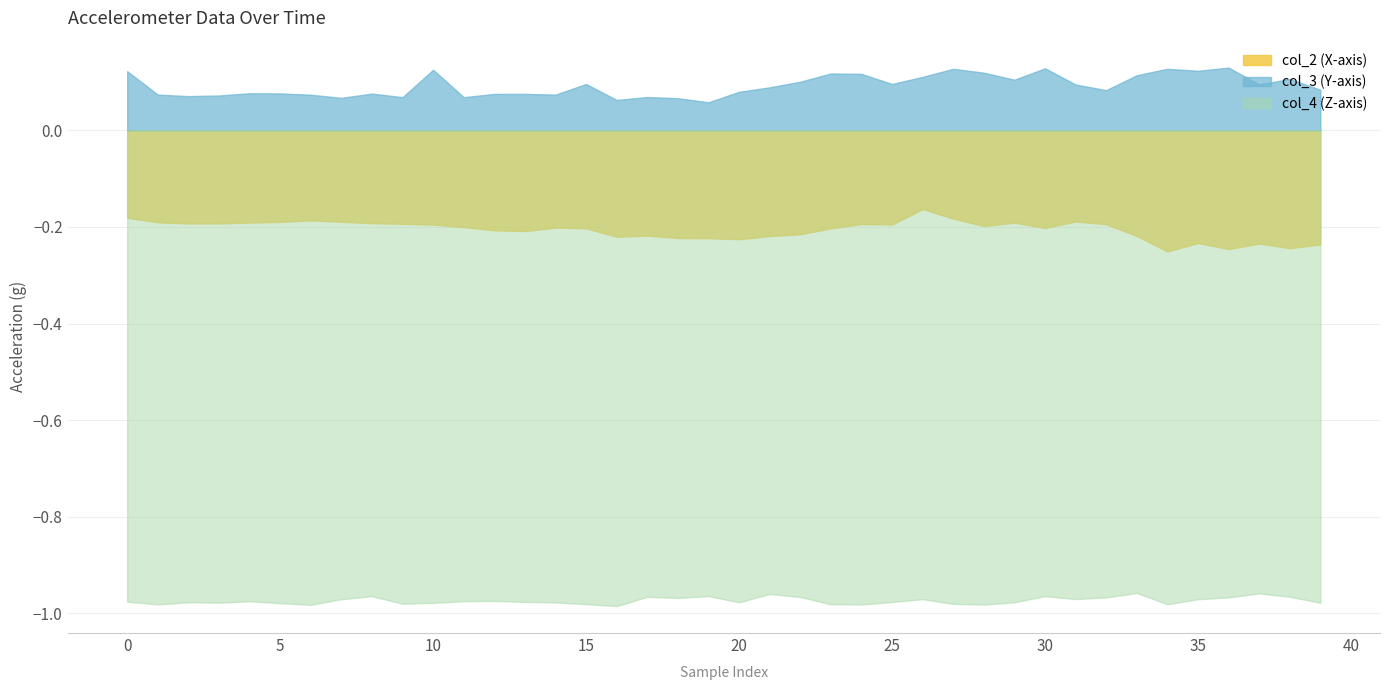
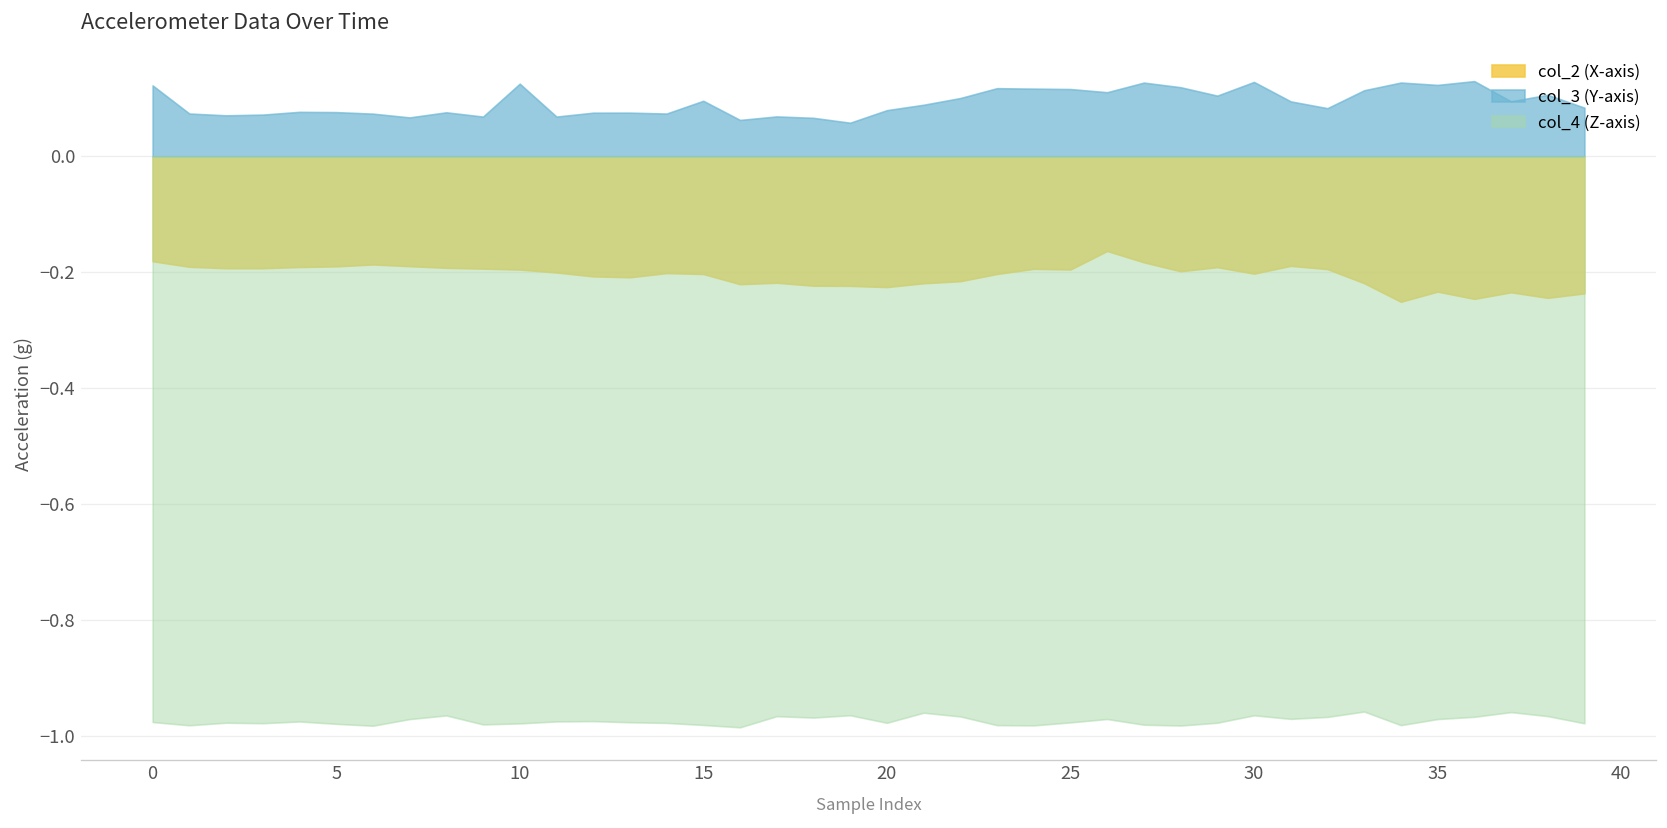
col_3 (Y-axis), 25: 0.10 -> 0.12
